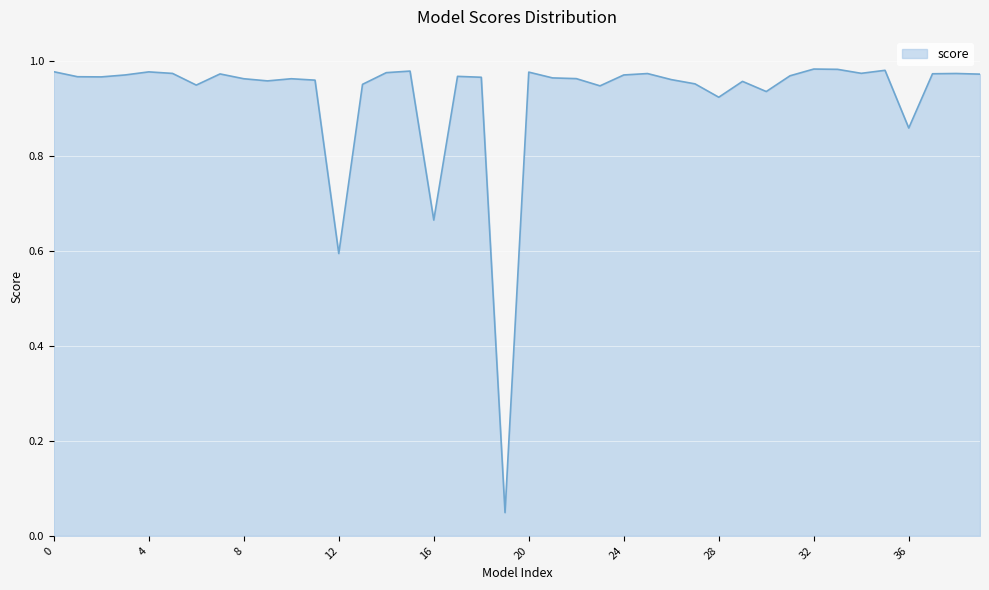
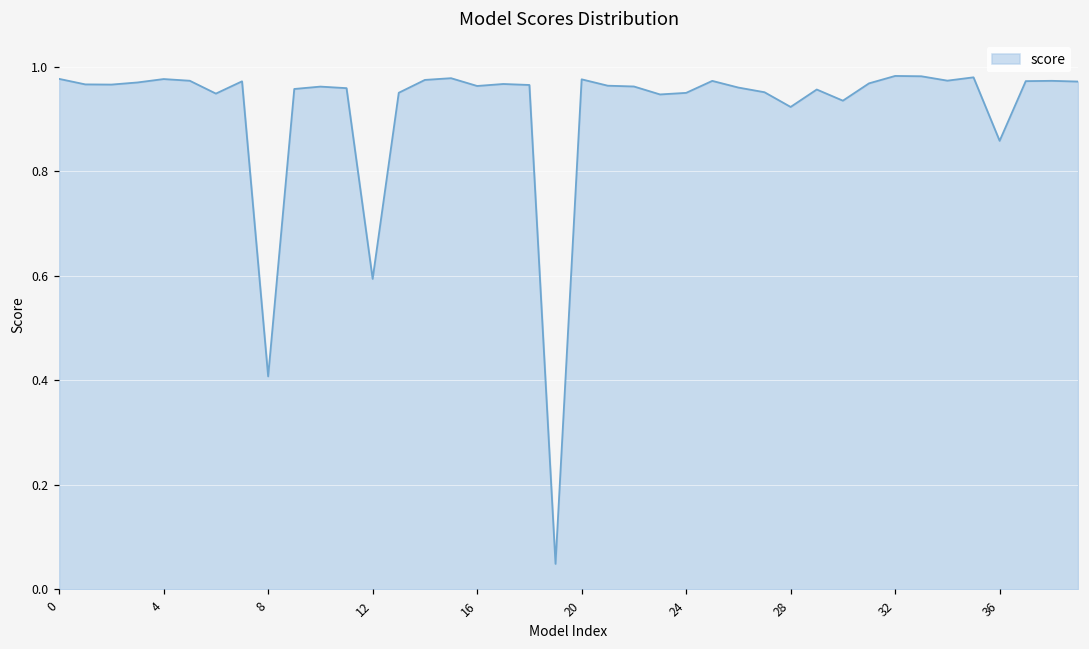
8: 0.96 -> 0.41
16: 0.66 -> 0.96
24: 0.97 -> 0.95
